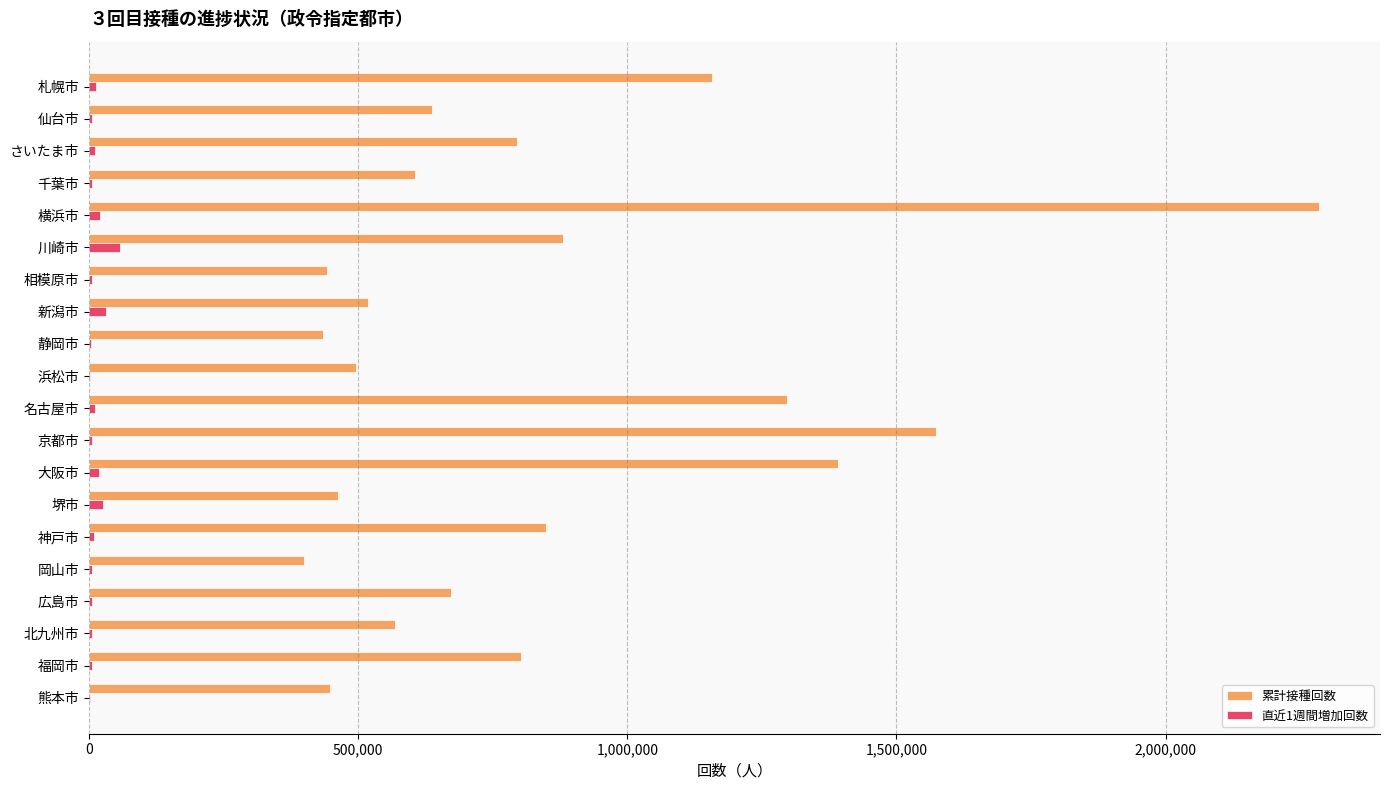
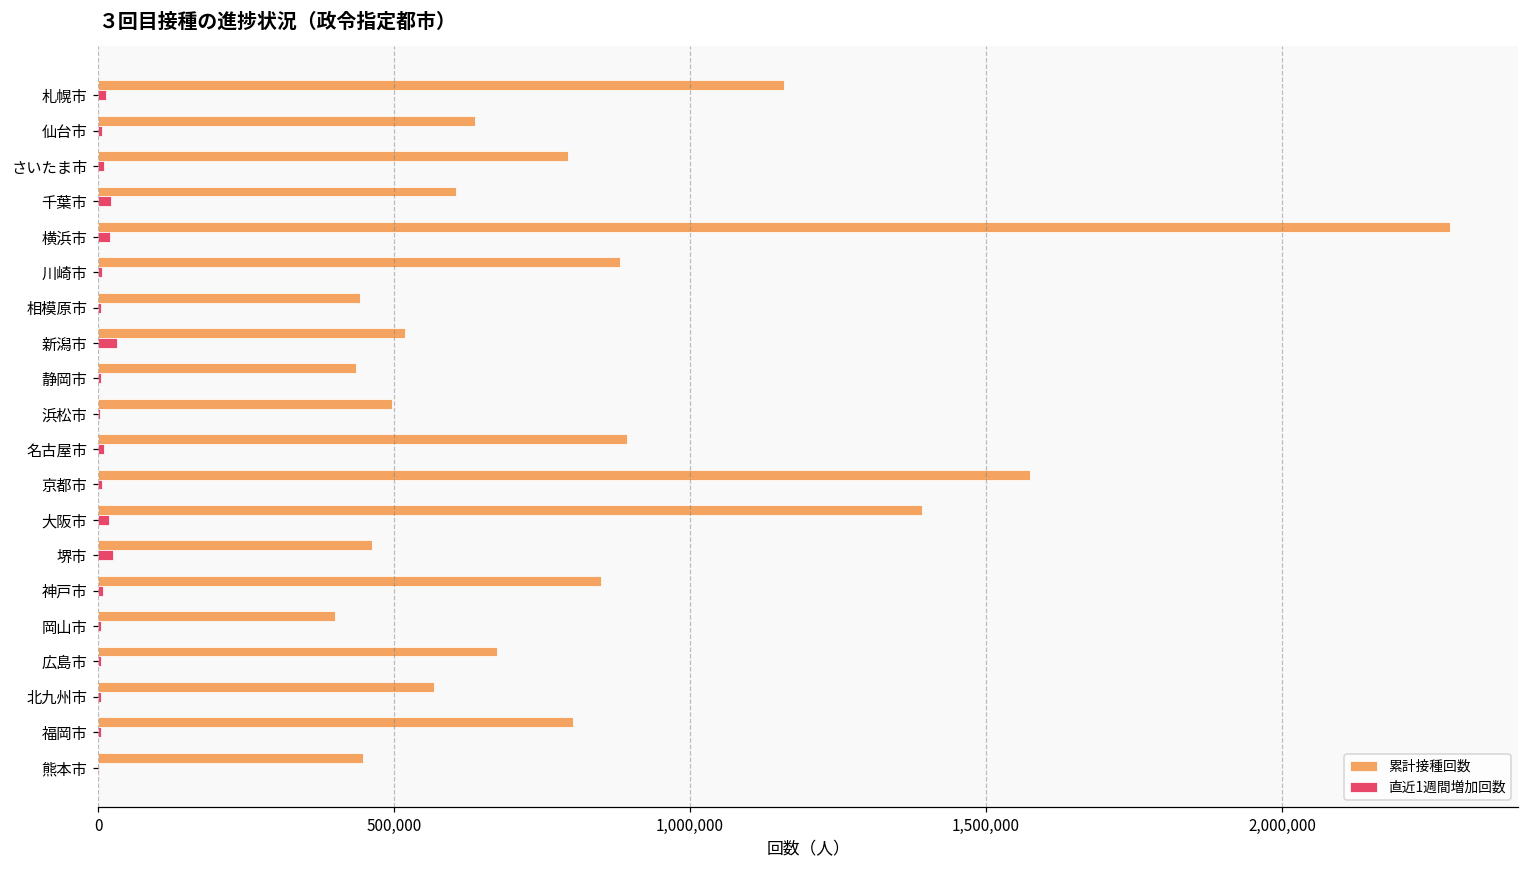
直近1週間増加回数, 千葉市: 10,000 -> 20,000
直近1週間増加回数, 川崎市: 60,000 -> 10,000
累計接種回数, 名古屋市: 1,300,000 -> 890,000
